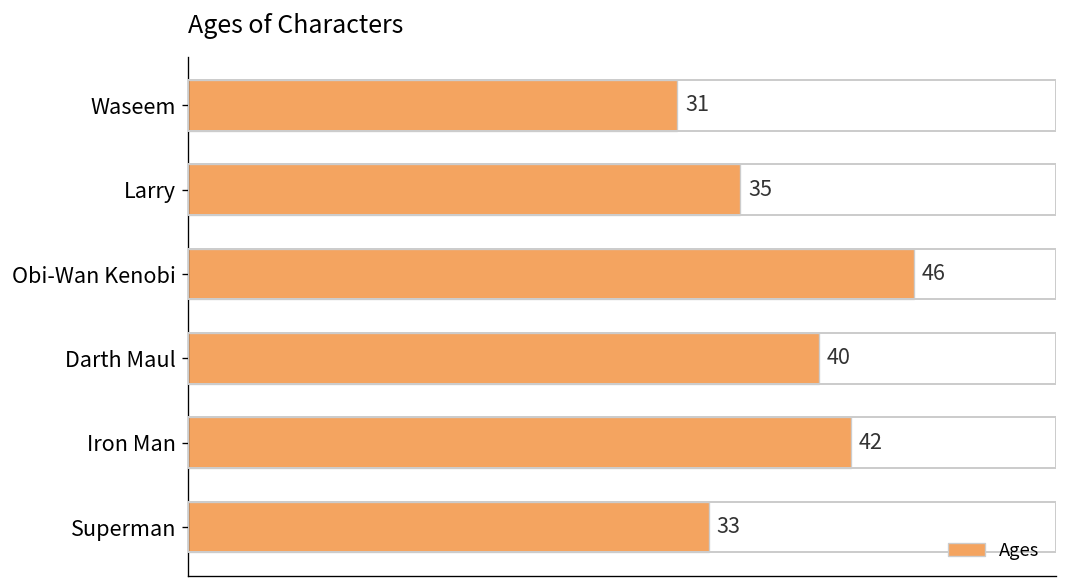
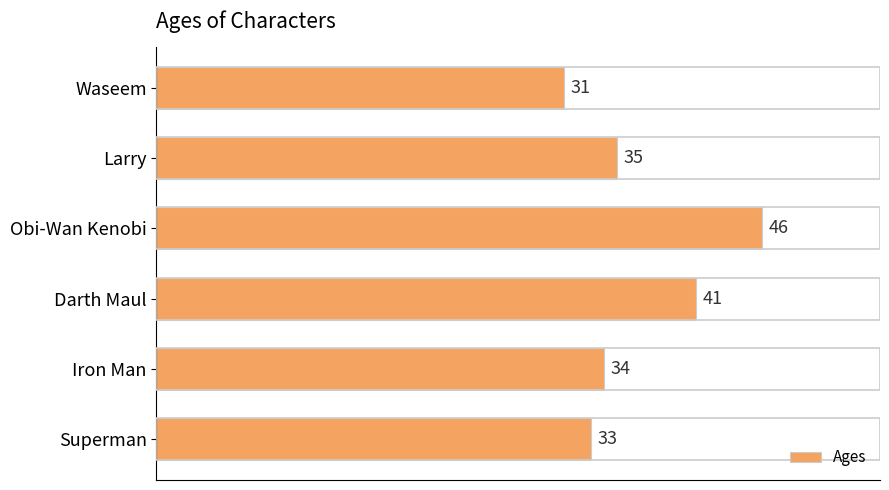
Darth Maul: 40 -> 41
Iron Man: 42 -> 34
